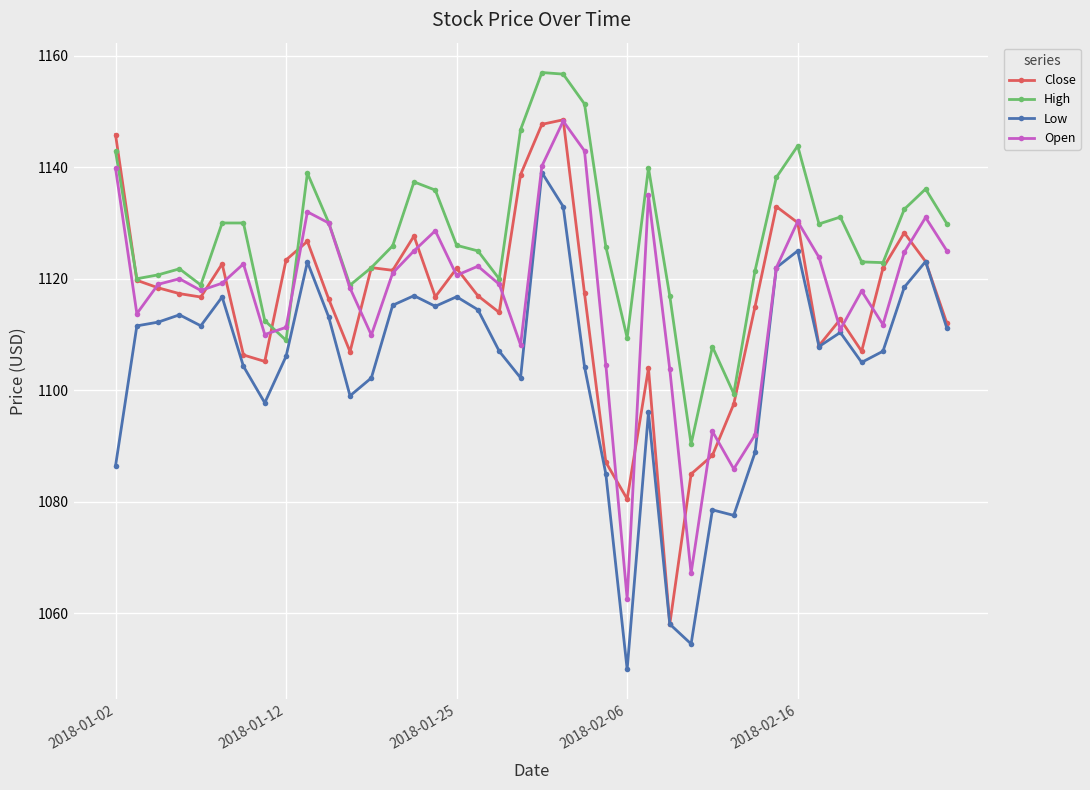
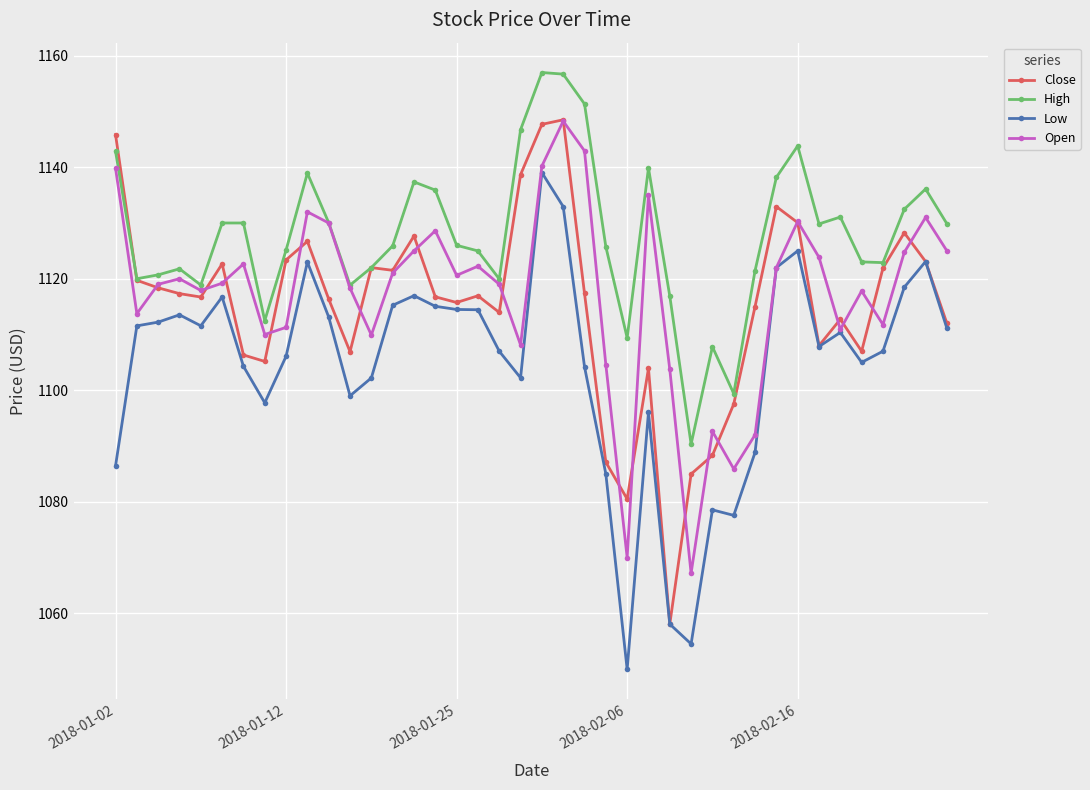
High, 2018-01-12: 1109 -> 1125
Close, 2018-01-25: 1122 -> 1116
Low, 2018-01-25: 1117 -> 1114
Open, 2018-02-06: 1063 -> 1070
